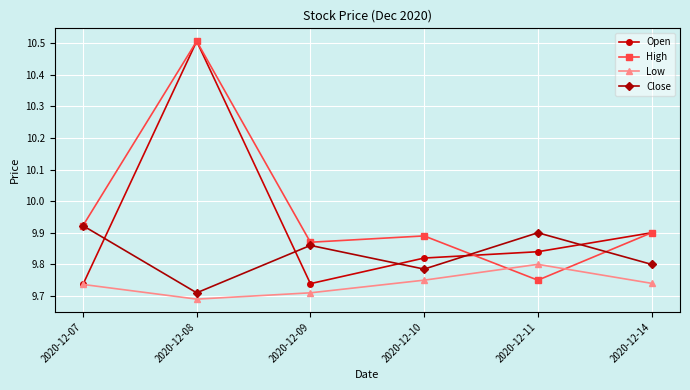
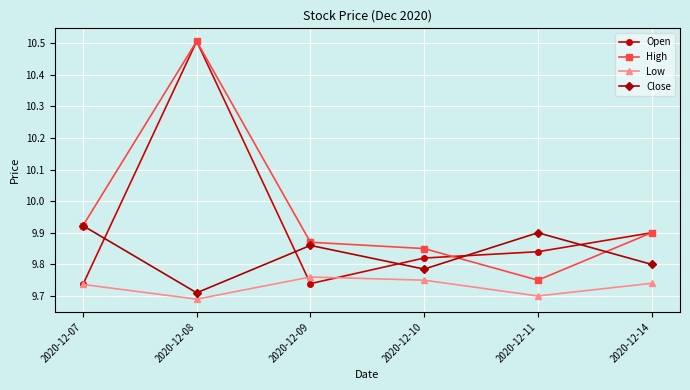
Low, 2020-12-09: 9.71 -> 9.76
High, 2020-12-10: 9.89 -> 9.85
Low, 2020-12-11: 9.8 -> 9.7
